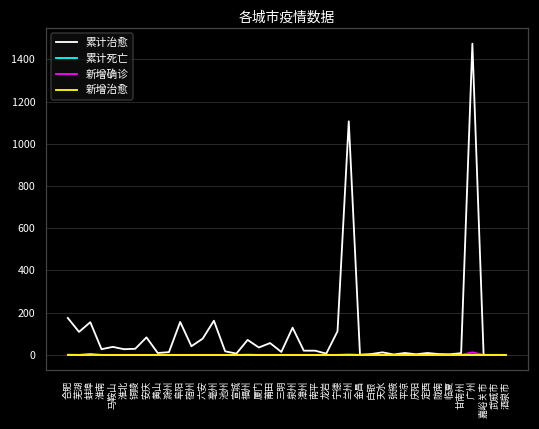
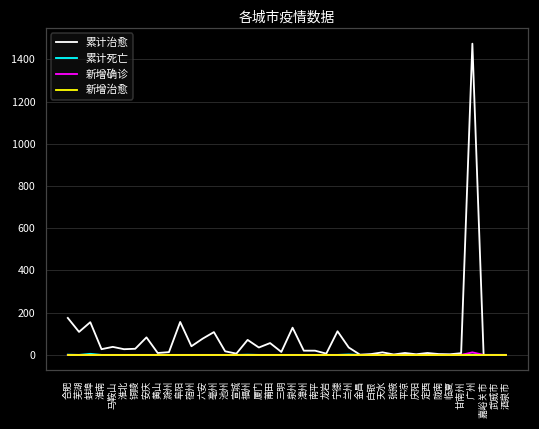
累计治愈, 亳州: 160 -> 110
累计治愈, 兰州: 1110 -> 40
